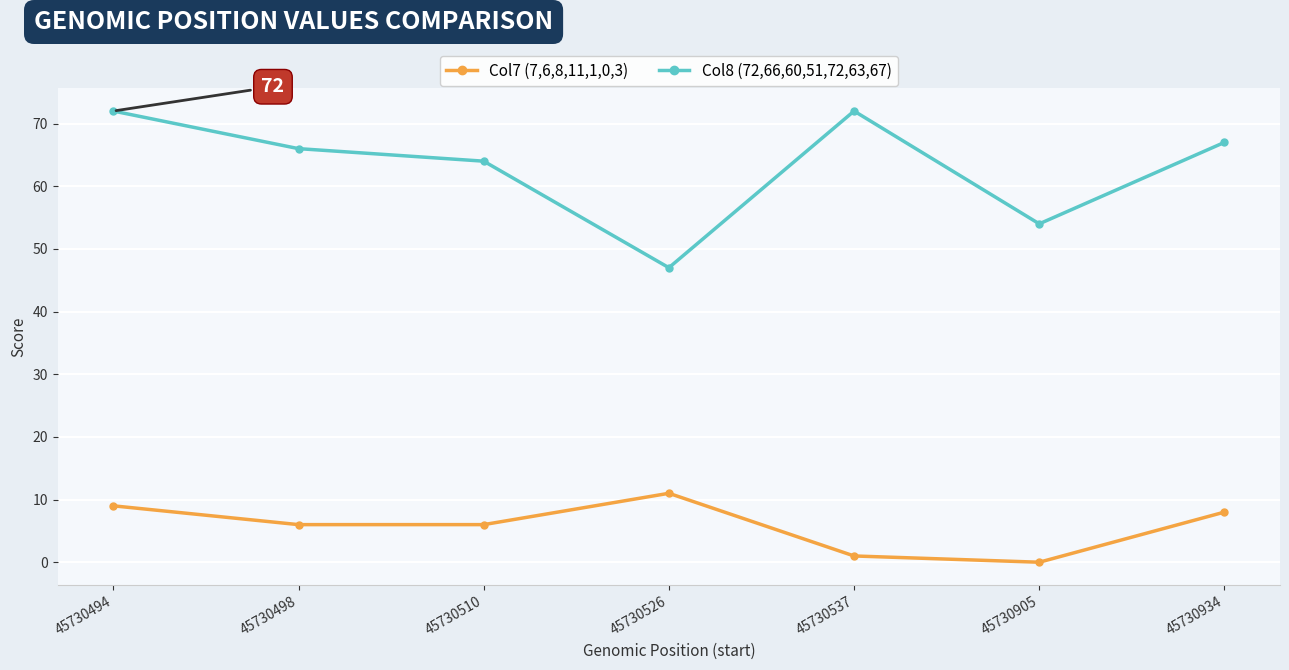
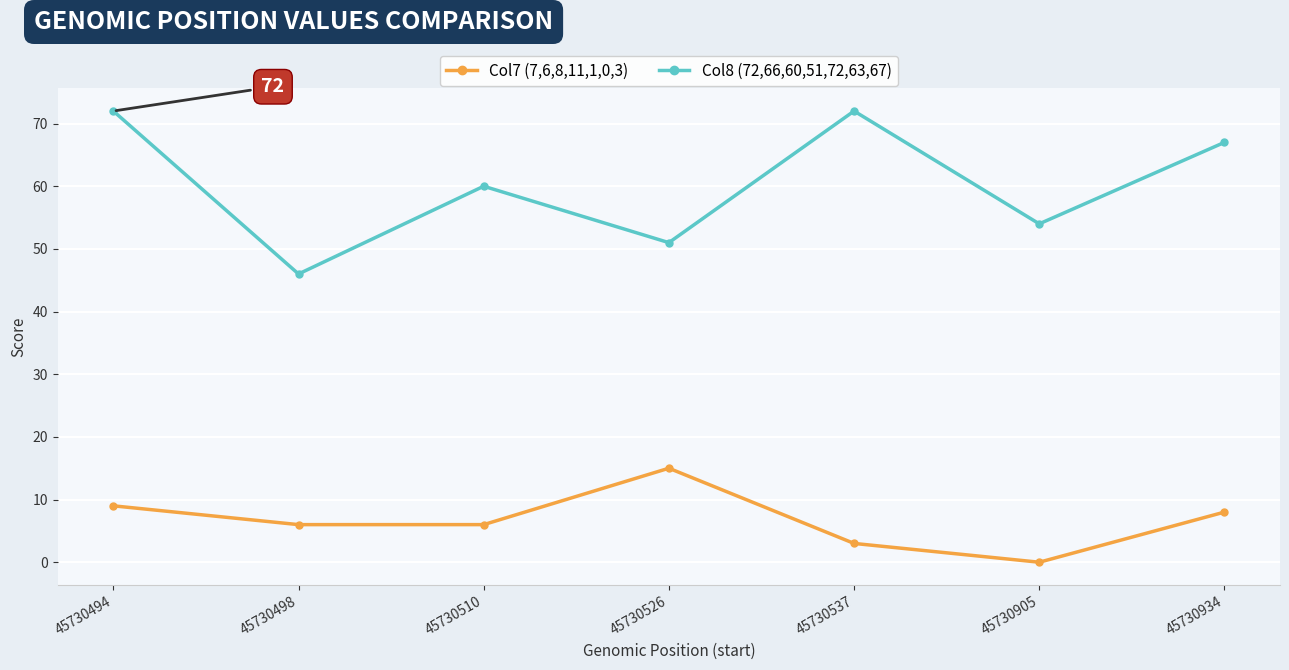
Col8 (72,66,60,51,72,63,67), 45730498: 66 -> 46
Col8 (72,66,60,51,72,63,67), 45730510: 64 -> 60
Col7 (7,6,8,11,1,0,3), 45730526: 11 -> 15
Col8 (72,66,60,51,72,63,67), 45730526: 47 -> 51
Col7 (7,6,8,11,1,0,3), 45730537: 1 -> 3
